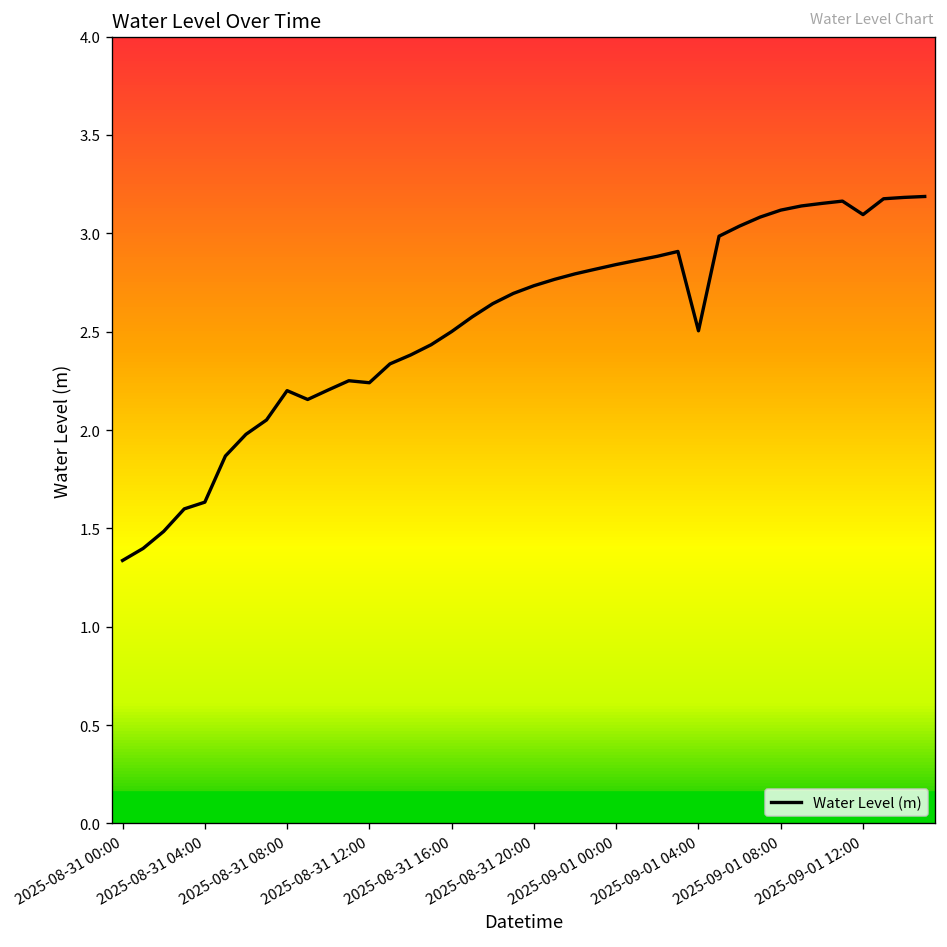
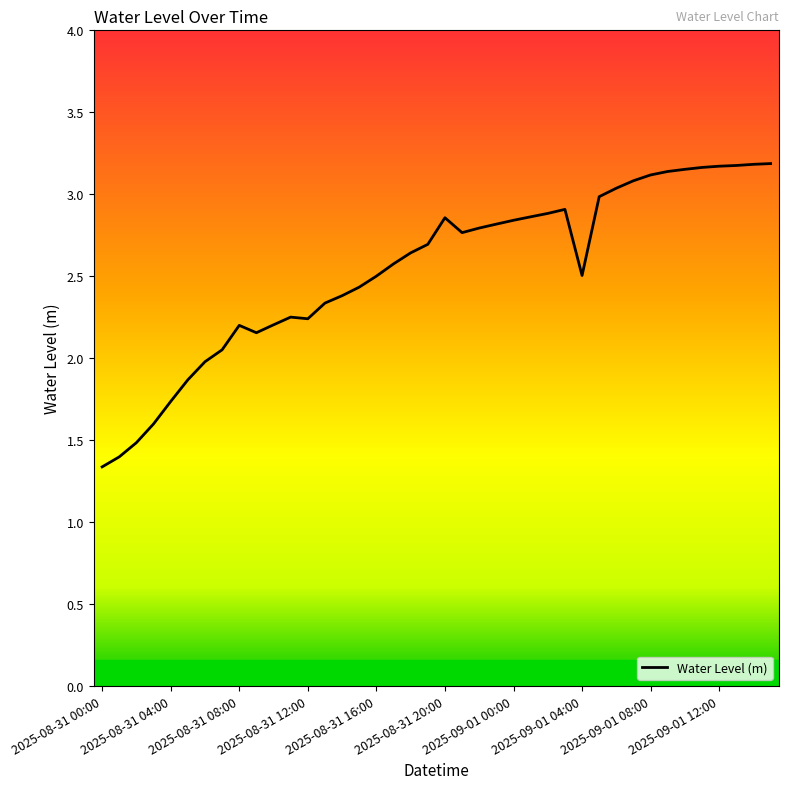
2025-08-31 04:00: 1.63 -> 1.74
2025-08-31 20:00: 2.73 -> 2.86
2025-09-01 12:00: 3.10 -> 3.17
